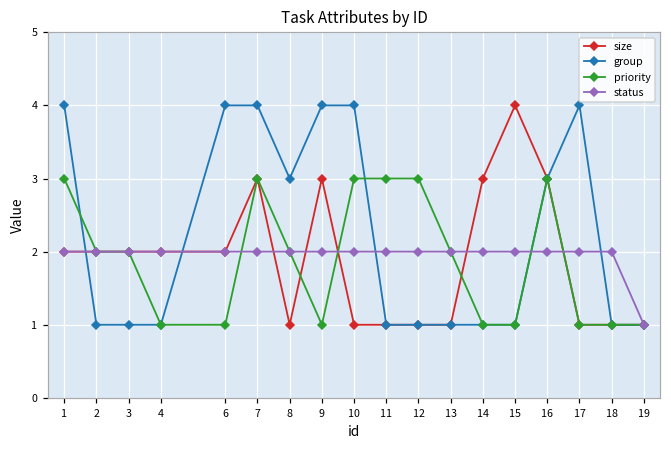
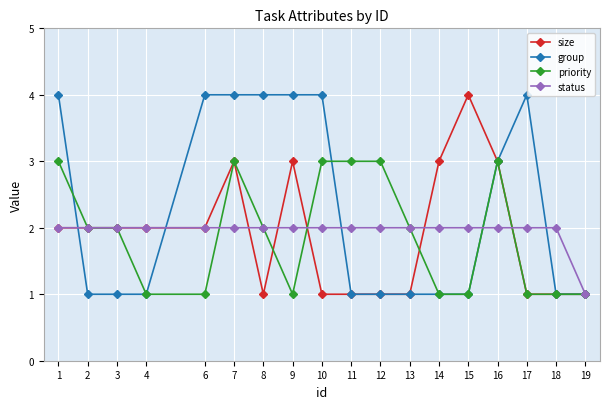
group, 8: 3 -> 4
